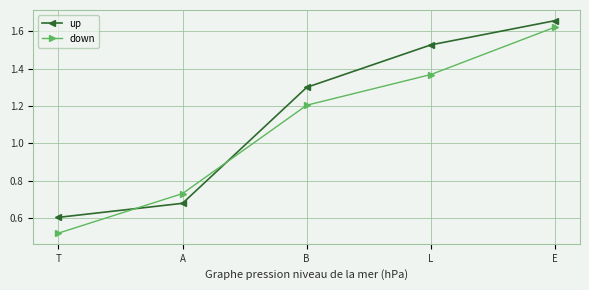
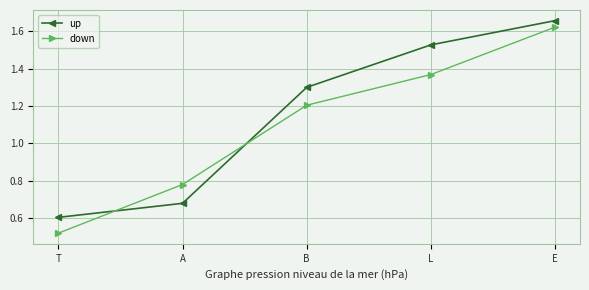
down, A: 0.73 -> 0.78
